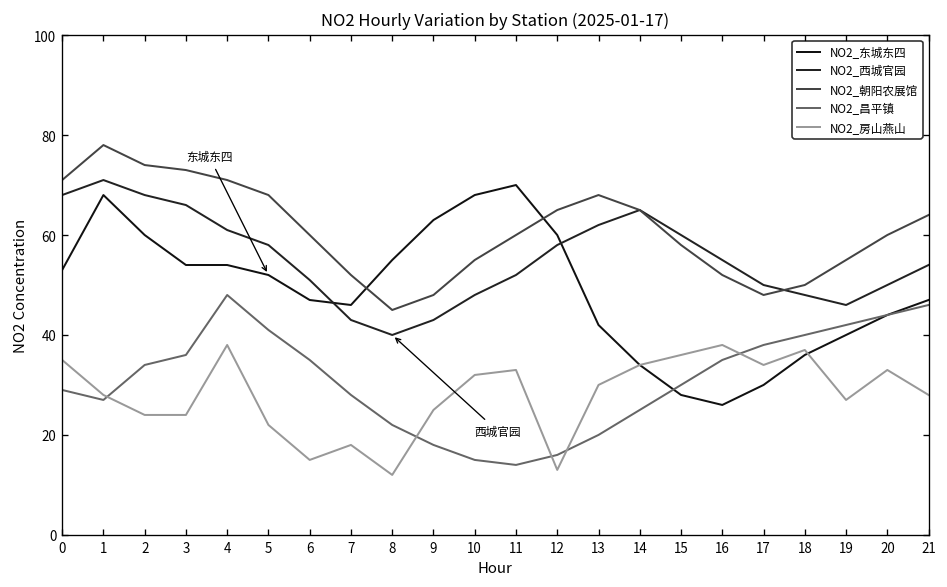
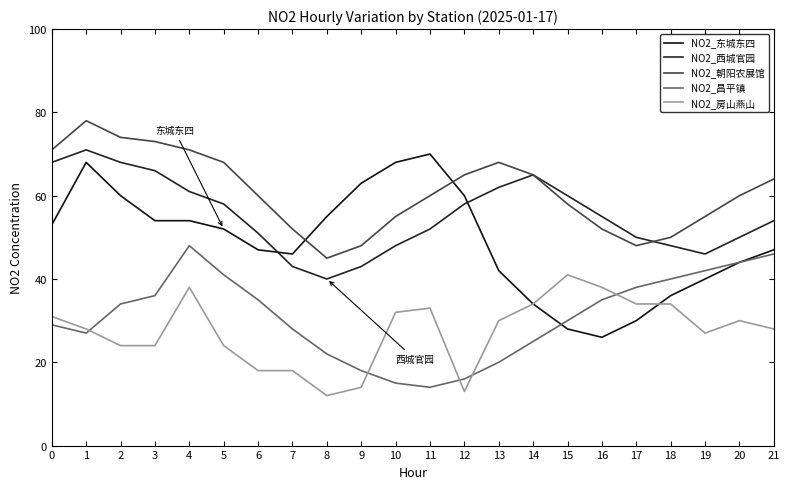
NO2_房山燕山, 0: 35 -> 31
NO2_房山燕山, 5: 22 -> 24
NO2_房山燕山, 6: 15 -> 18
NO2_房山燕山, 9: 25 -> 14
NO2_房山燕山, 15: 36 -> 41
NO2_房山燕山, 18: 37 -> 34
NO2_房山燕山, 20: 33 -> 30
